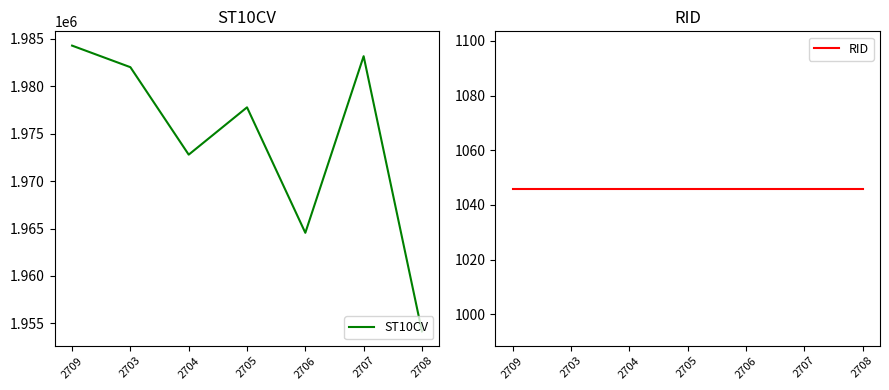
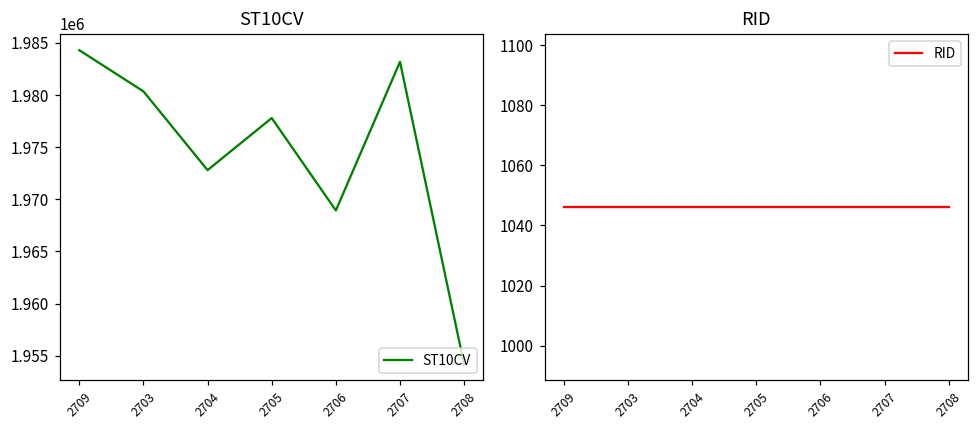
ST10CV, 2703: 1982000 -> 1980000
ST10CV, 2706: 1965000 -> 1969000
